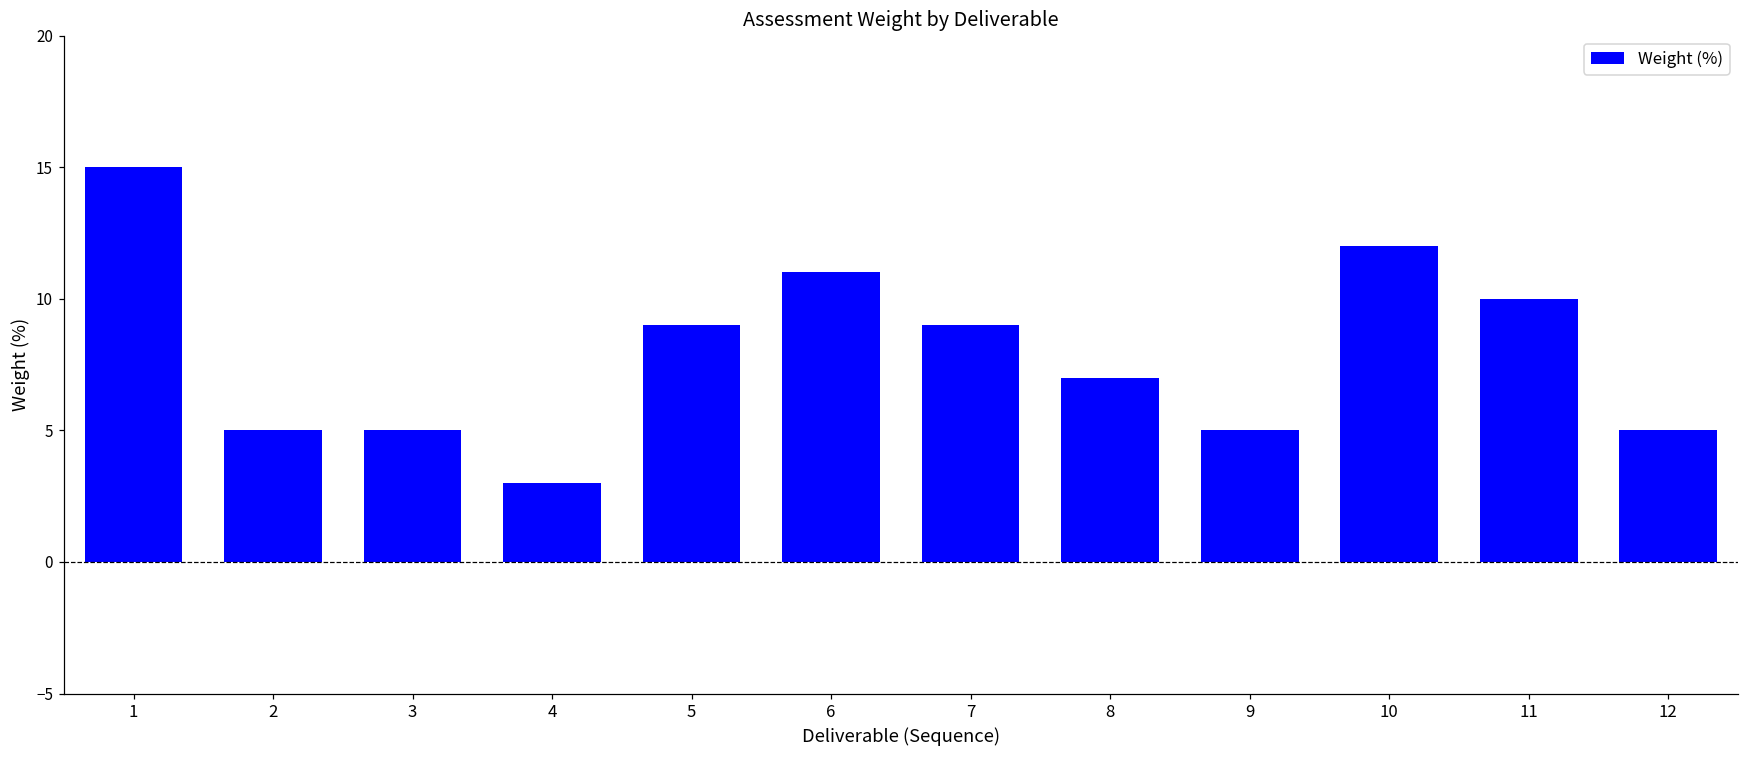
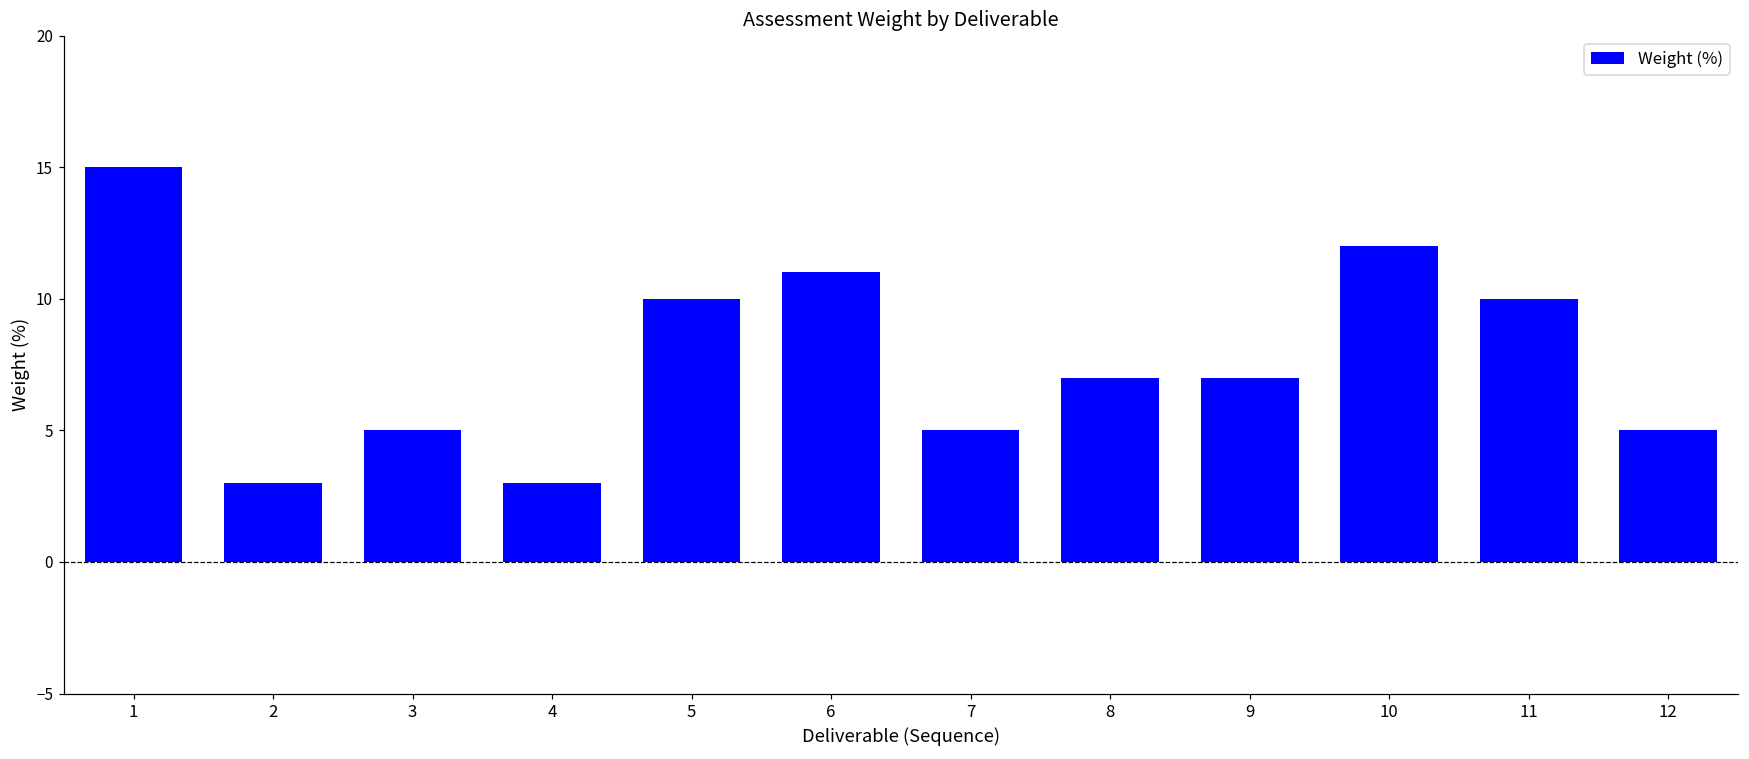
2: 5 -> 3
5: 9 -> 10
7: 9 -> 5
9: 5 -> 7
